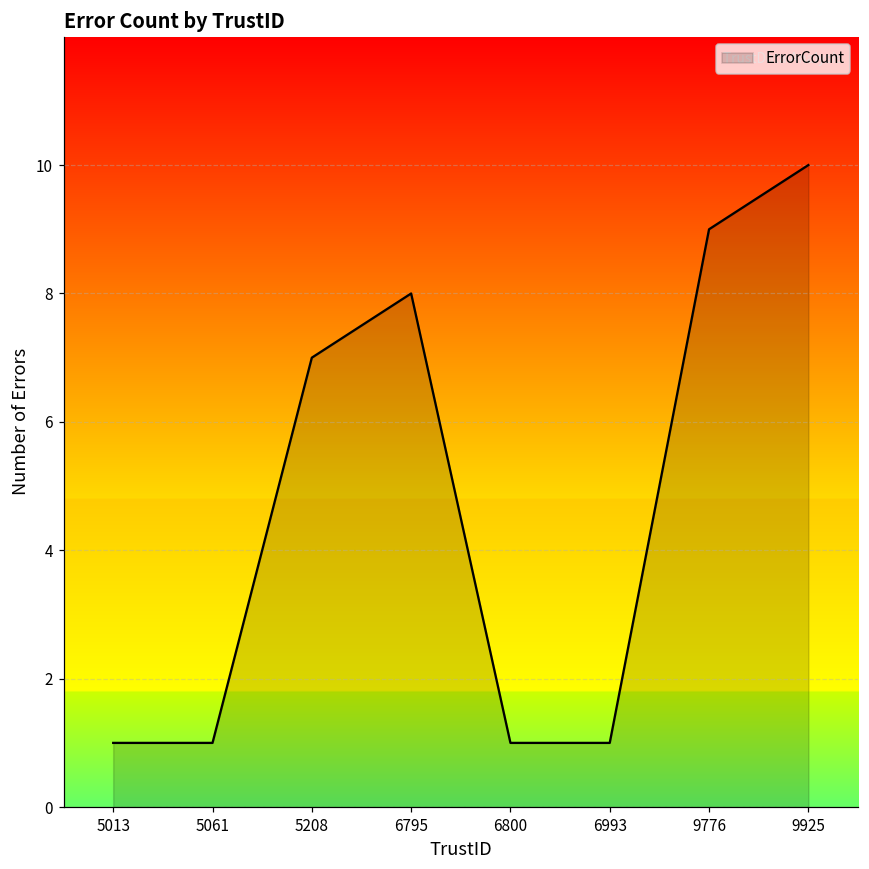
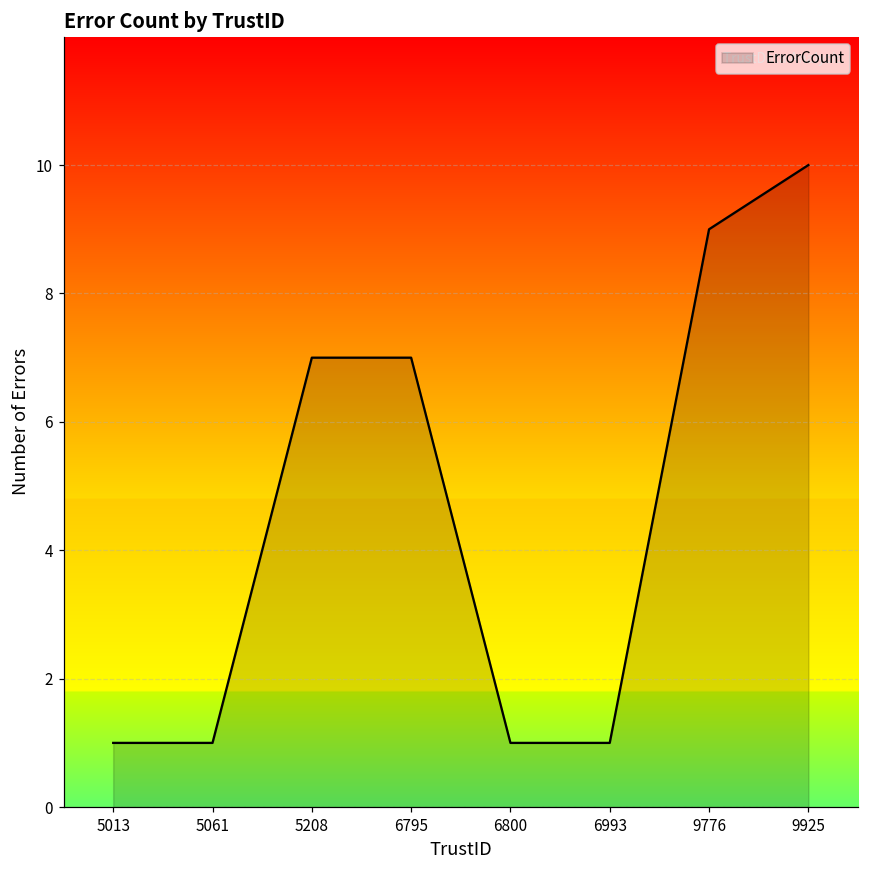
6795: 8 -> 7
